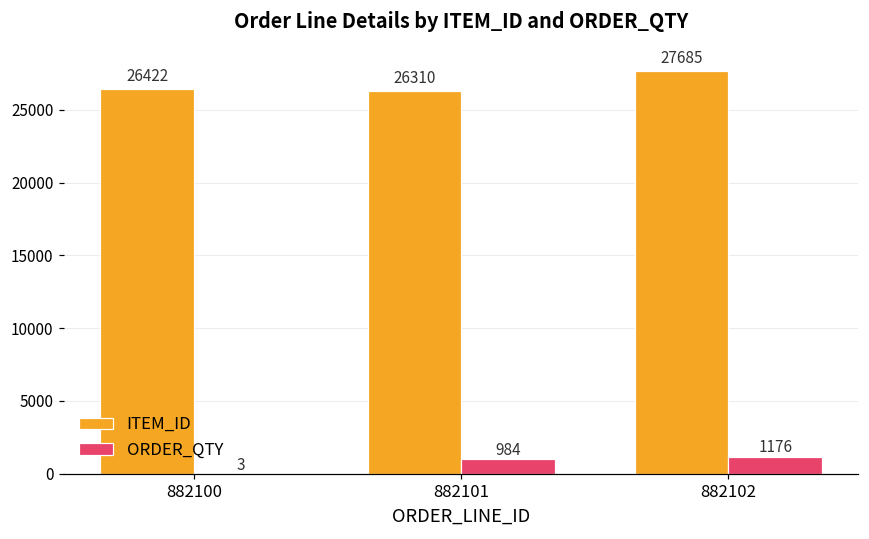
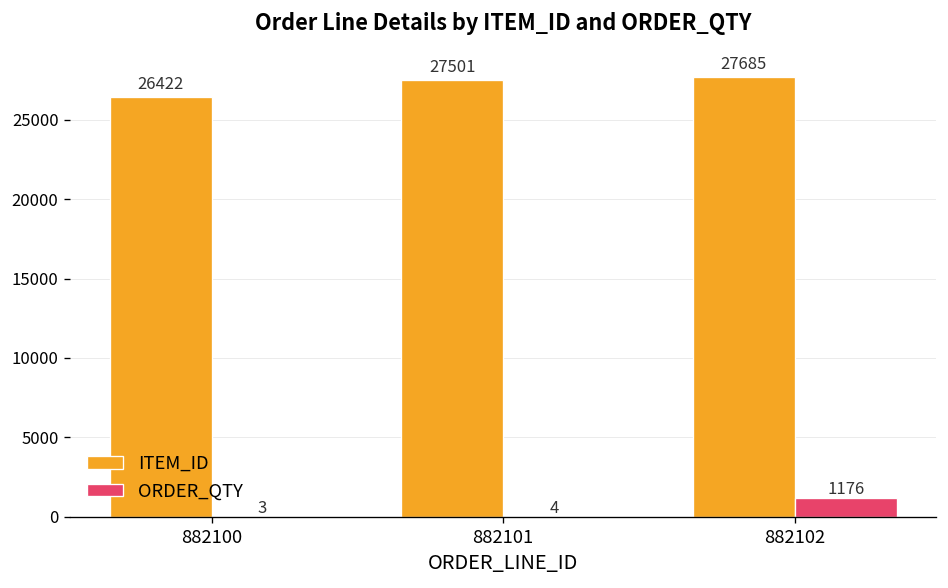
ITEM_ID, 882101: 26310 -> 27501
ORDER_QTY, 882101: 984 -> 4
